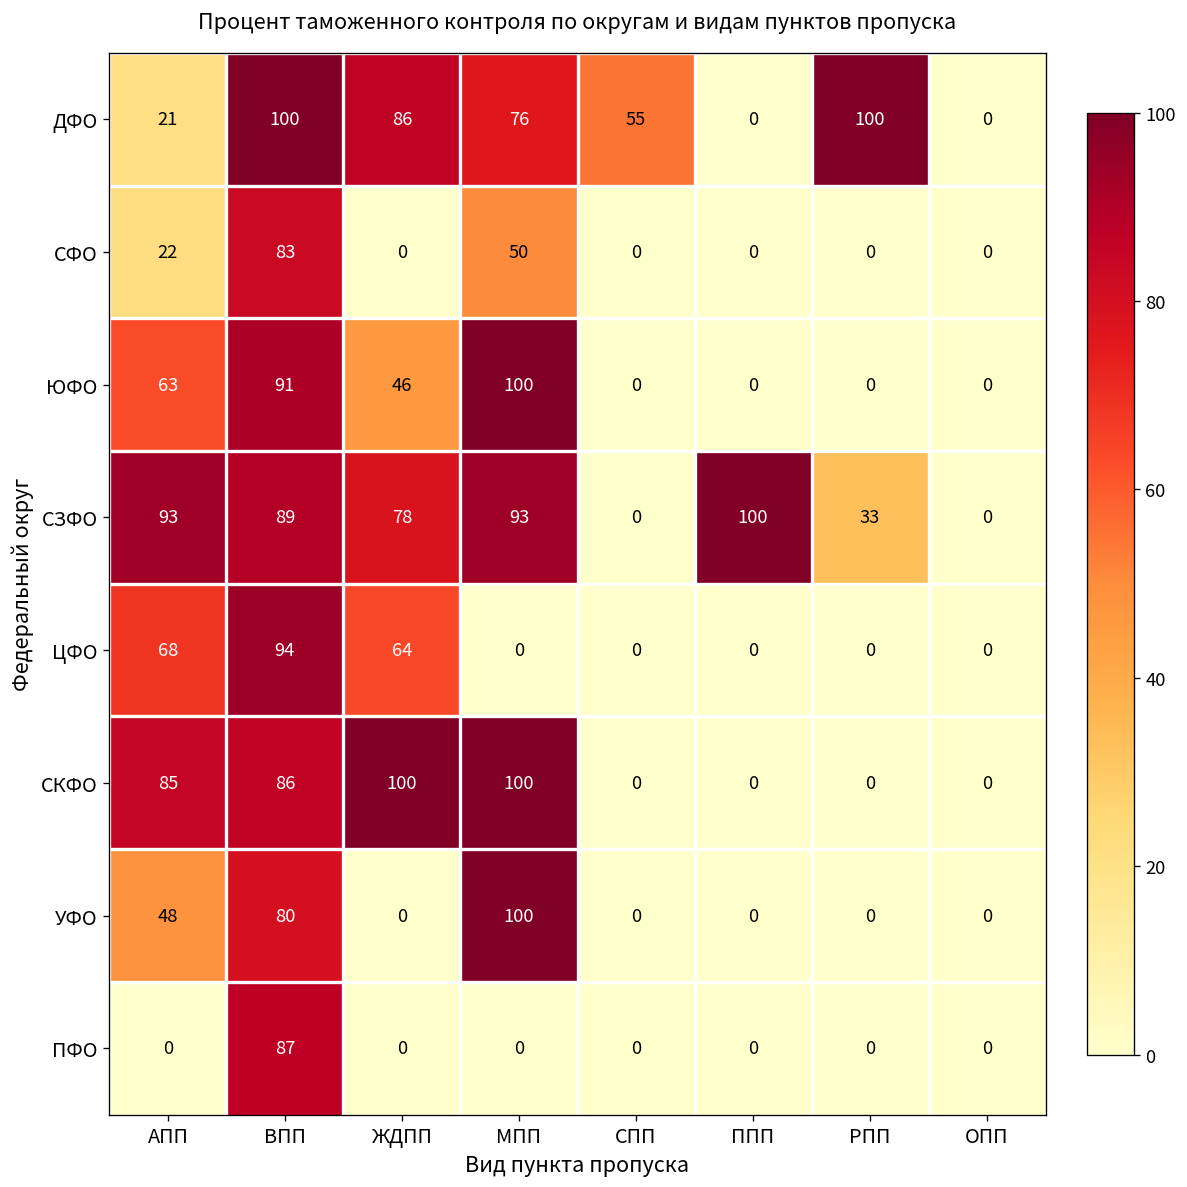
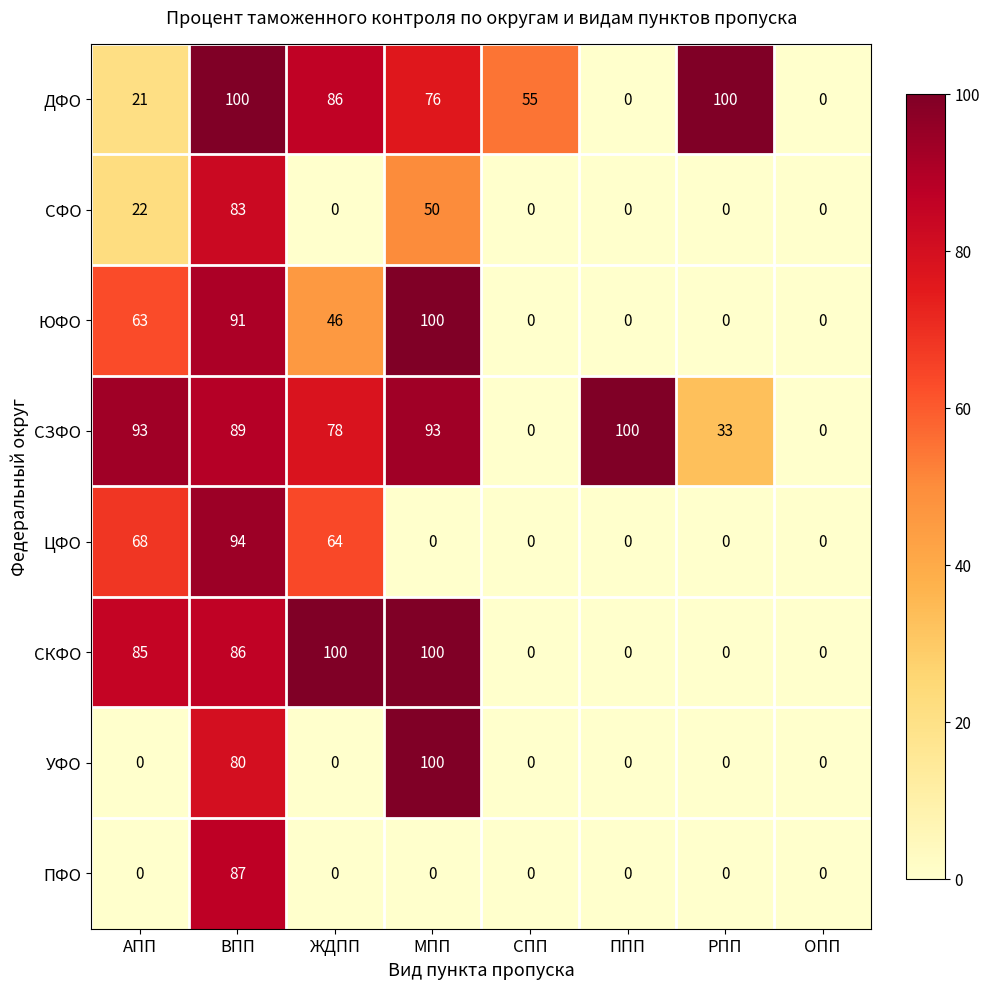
УФО, АПП: 48 -> 0
